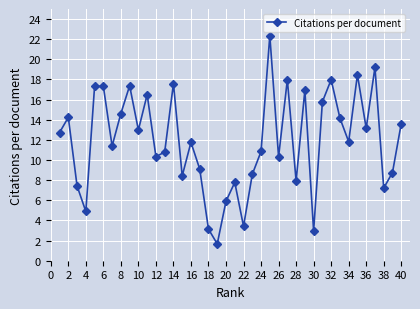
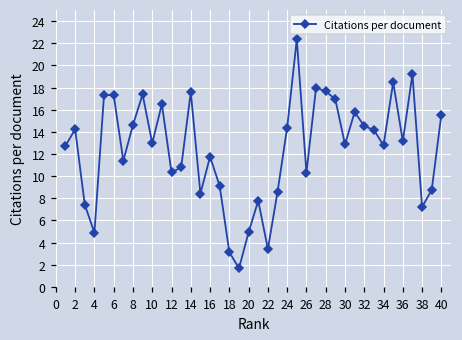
20: 5.9 -> 4.9
24: 10.9 -> 14.4
28: 7.9 -> 17.7
30: 2.9 -> 12.9
32: 18.0 -> 14.5
34: 11.8 -> 12.8
40: 13.6 -> 15.6
